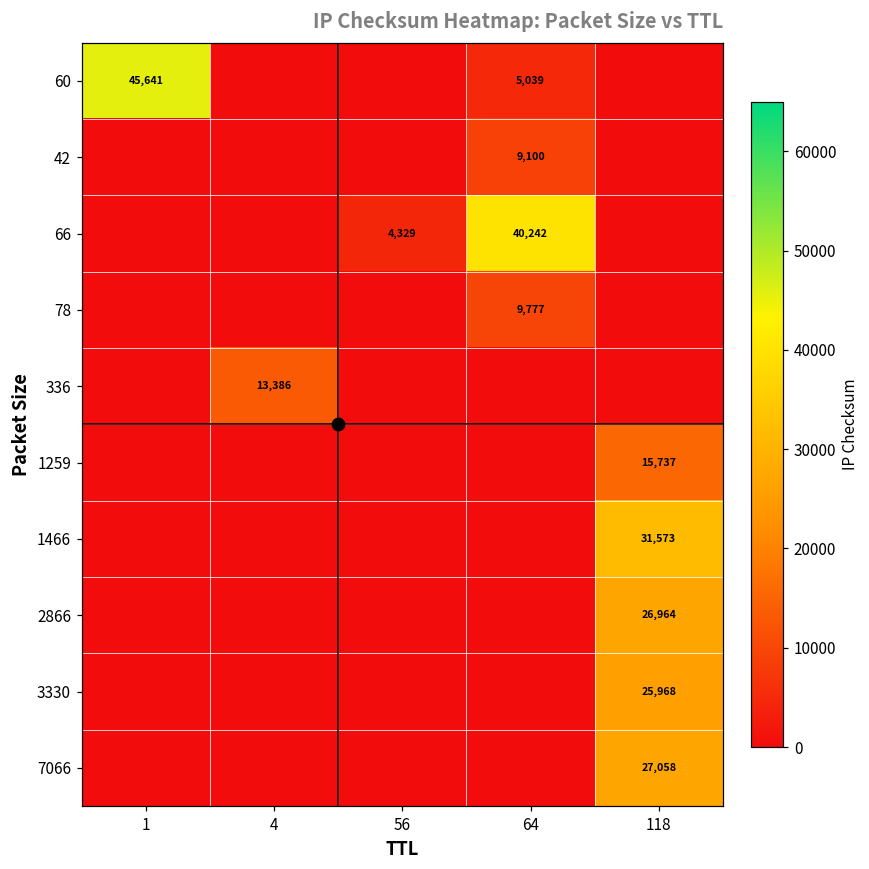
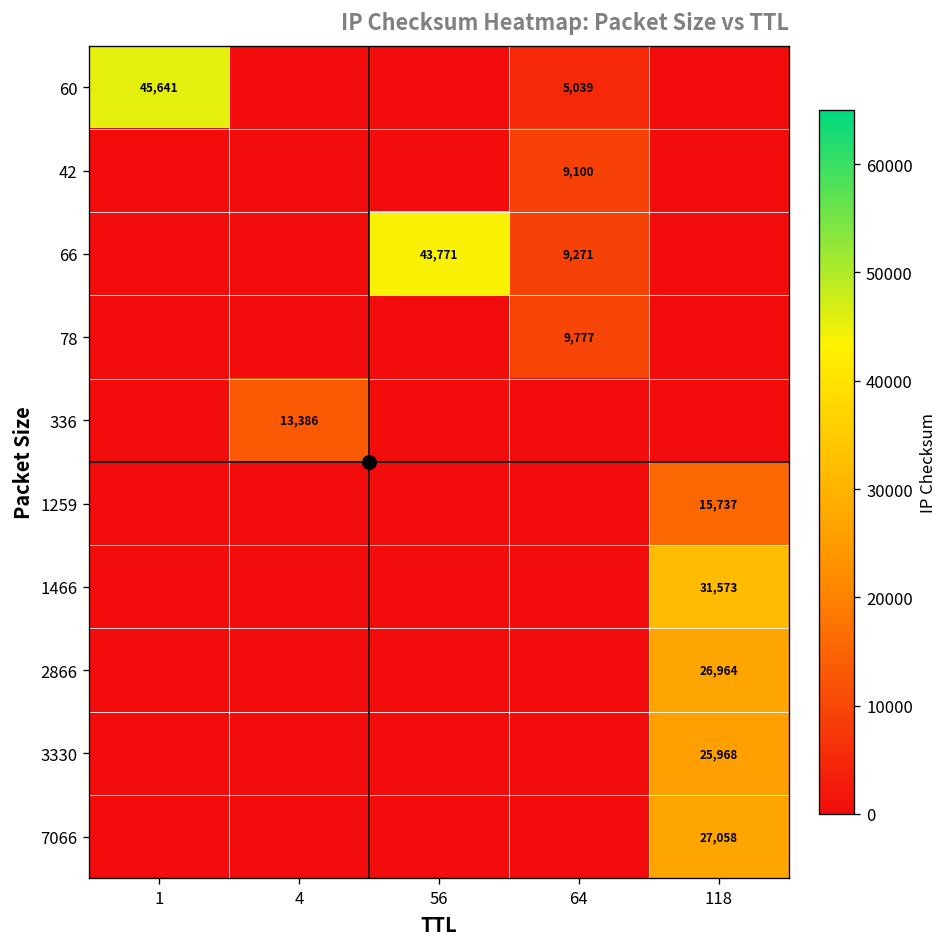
66, 56: 4,329 -> 43,771
66, 64: 40,242 -> 9,271
